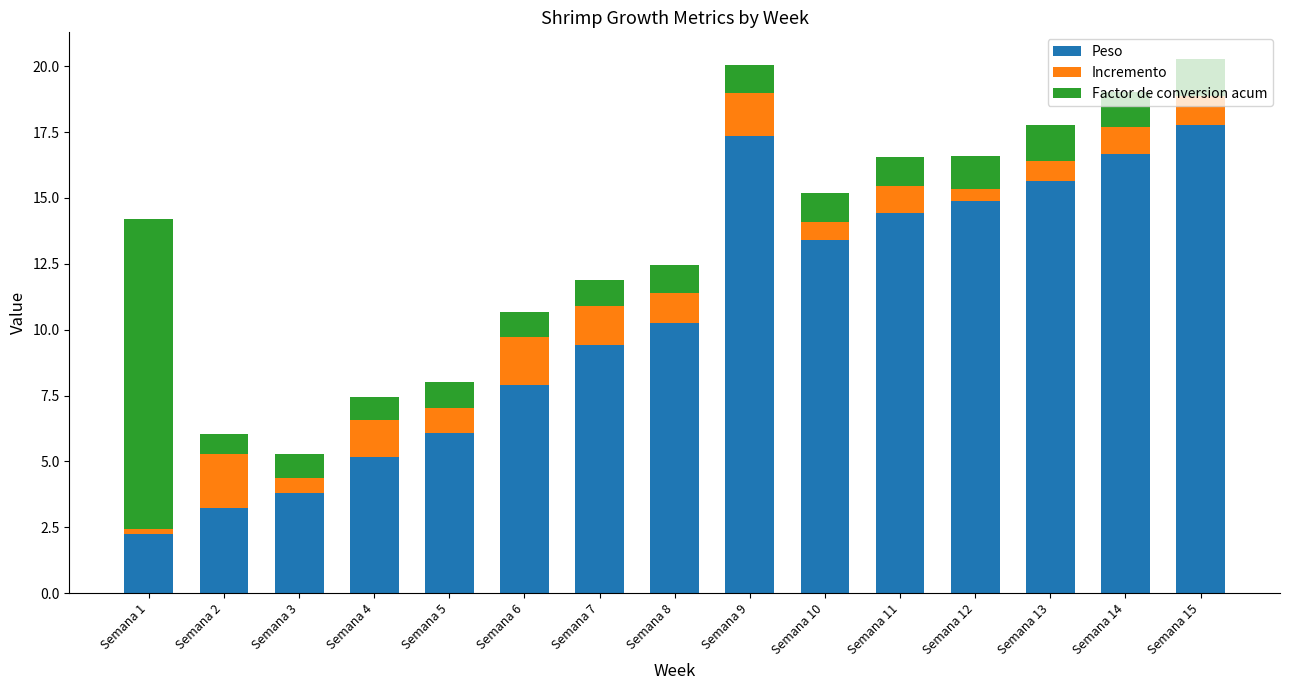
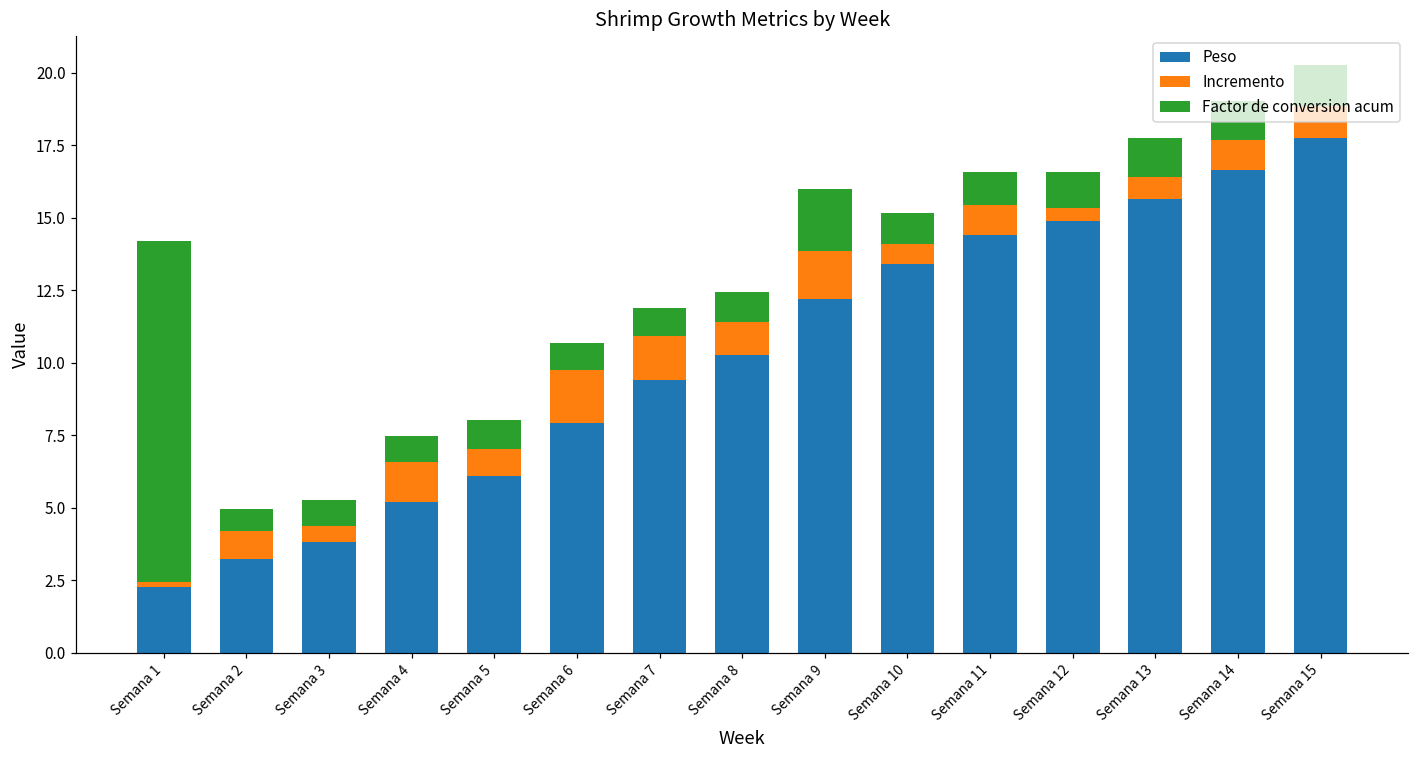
Incremento, Semana 2: 2.1 -> 1.0
Peso, Semana 9: 17.3 -> 12.2
Factor de conversion acum, Semana 9: 1.0 -> 2.2
